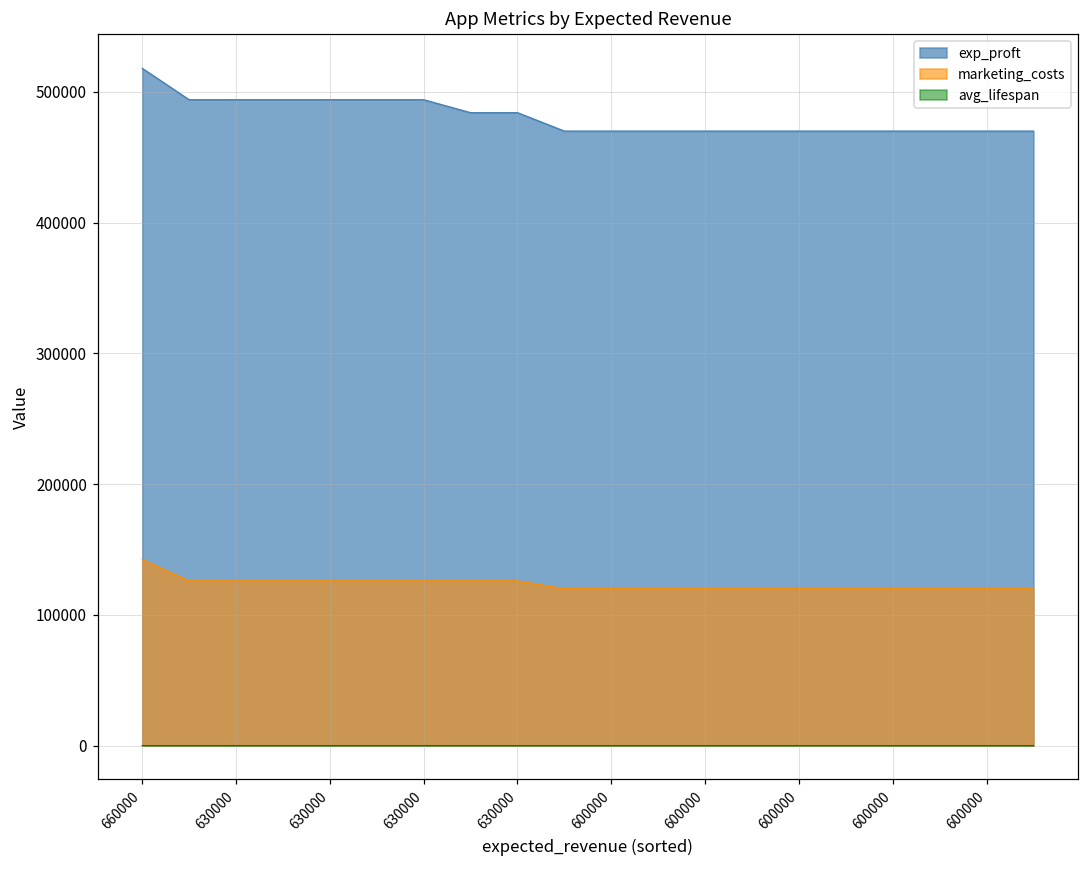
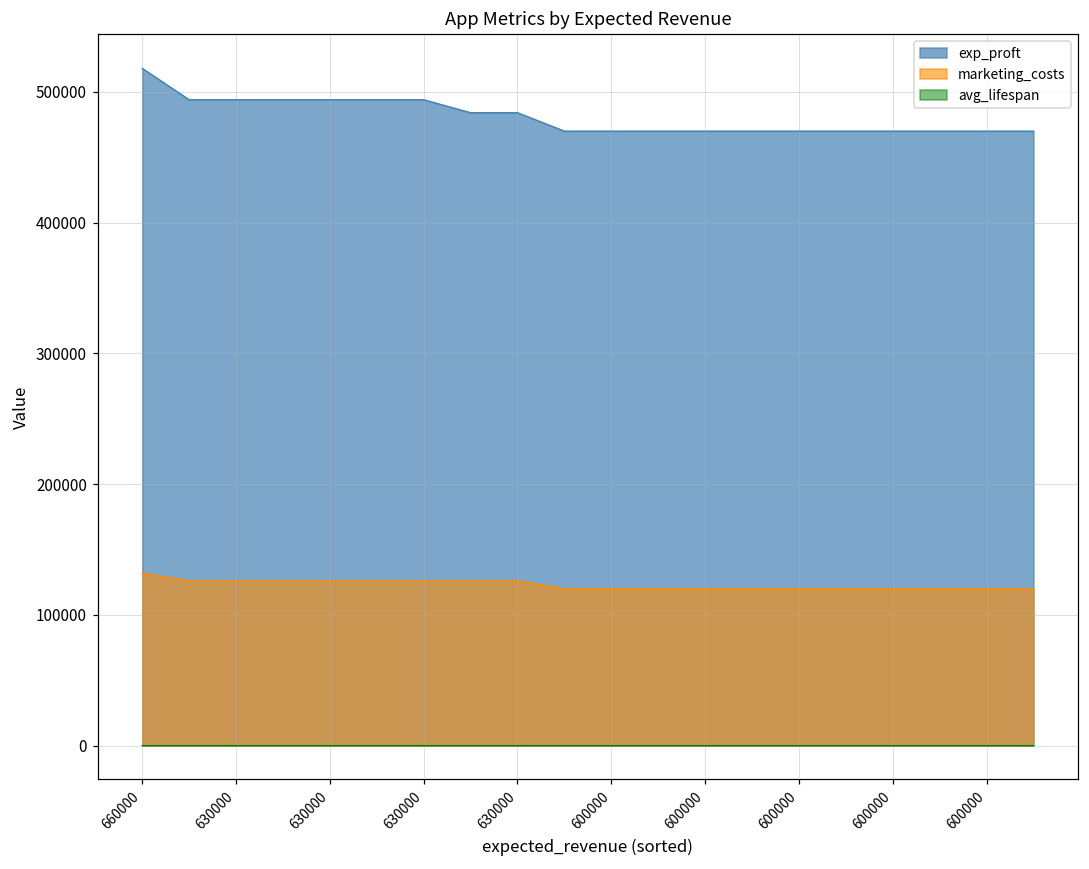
marketing_costs, 660000: 142000 -> 132000
